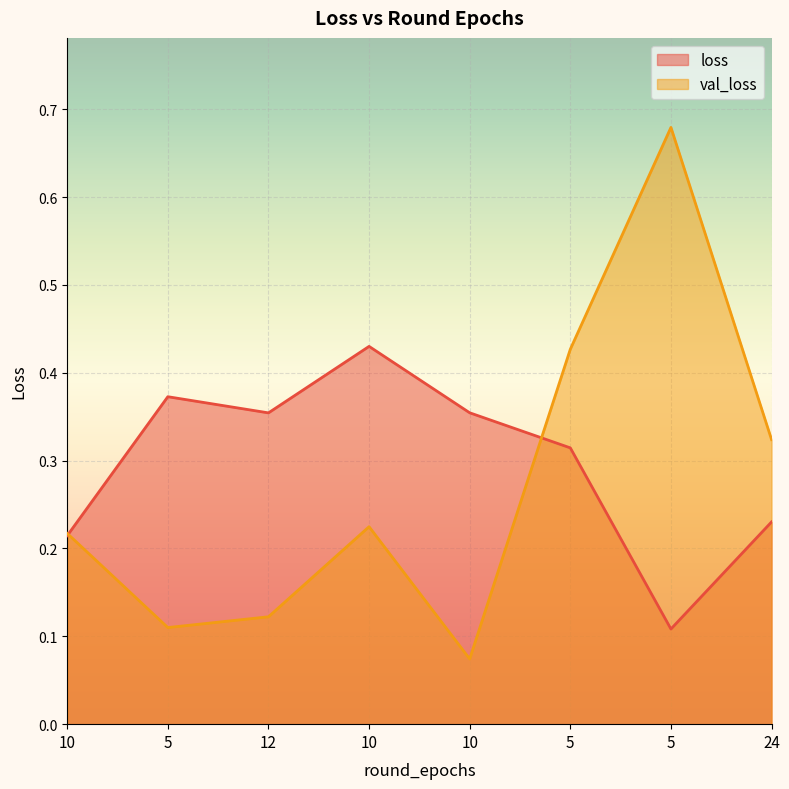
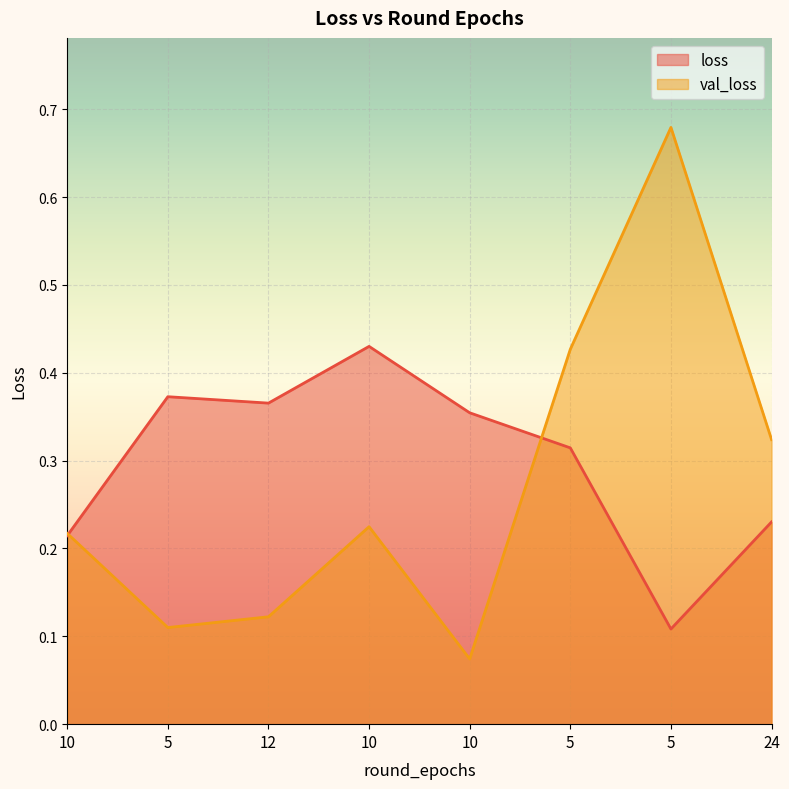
loss, 12: 0.35 -> 0.37
